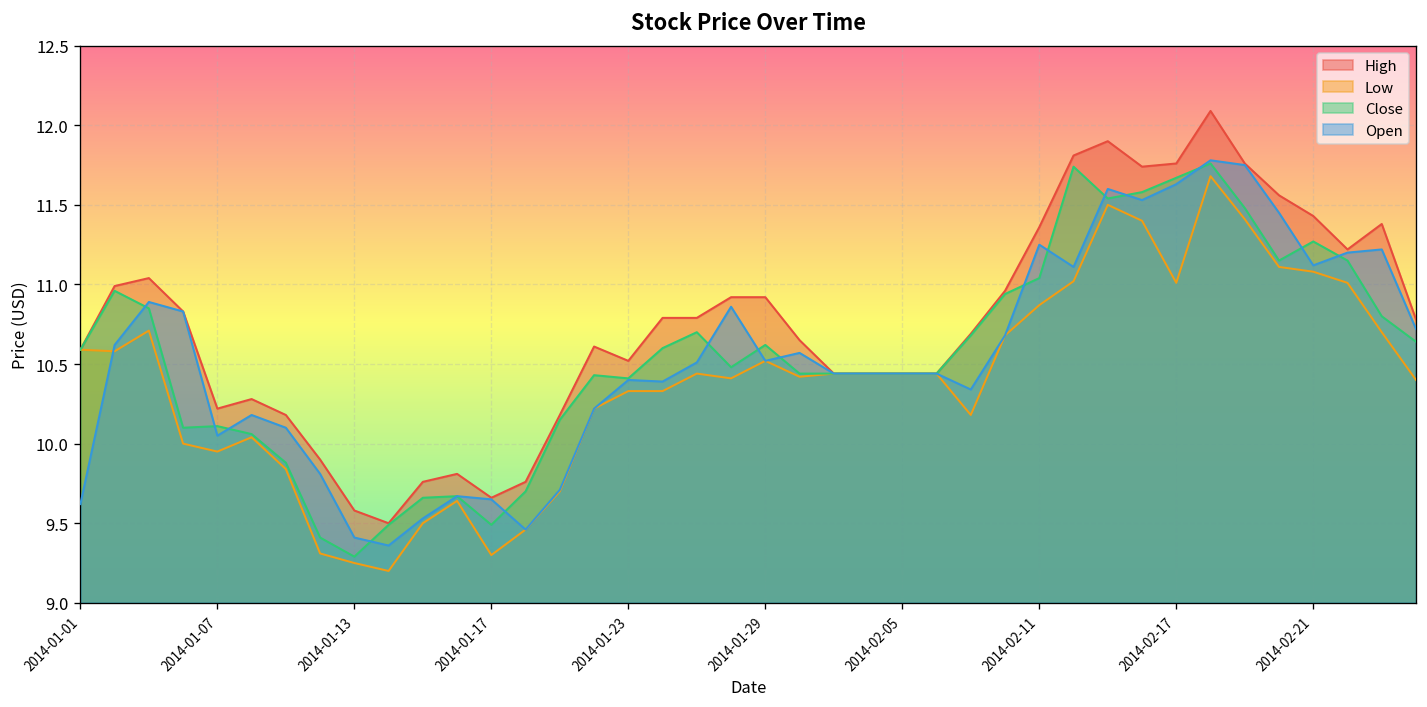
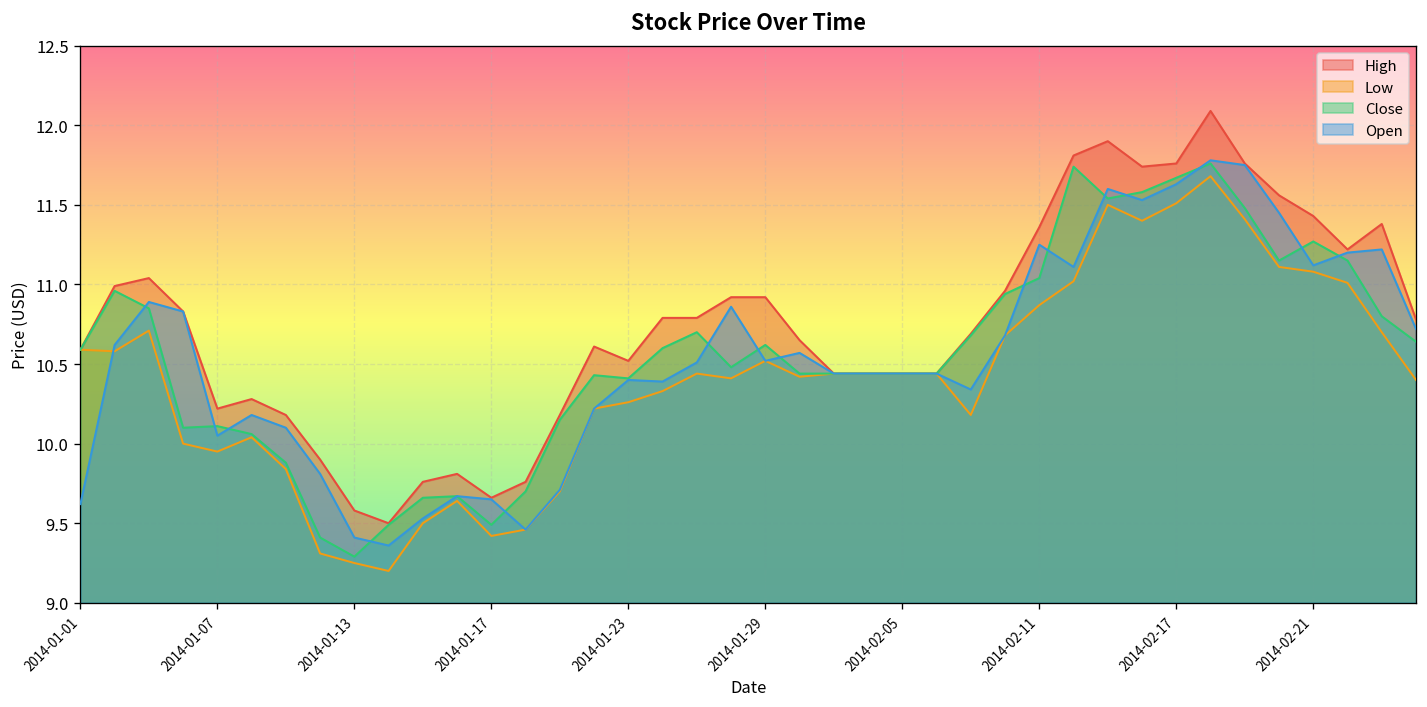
Low, 2014-01-17: 9.30 -> 9.42
Low, 2014-01-23: 10.33 -> 10.26
Low, 2014-02-17: 11.01 -> 11.51
